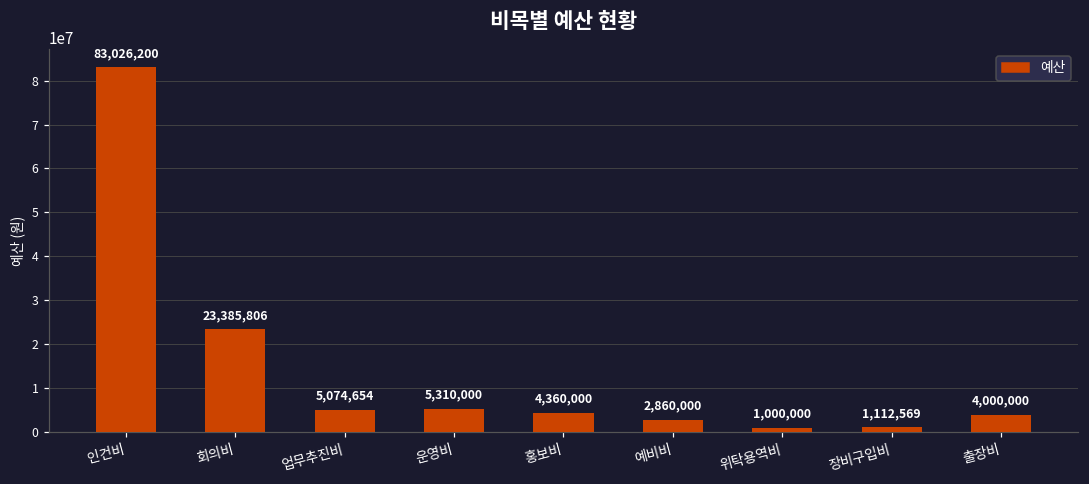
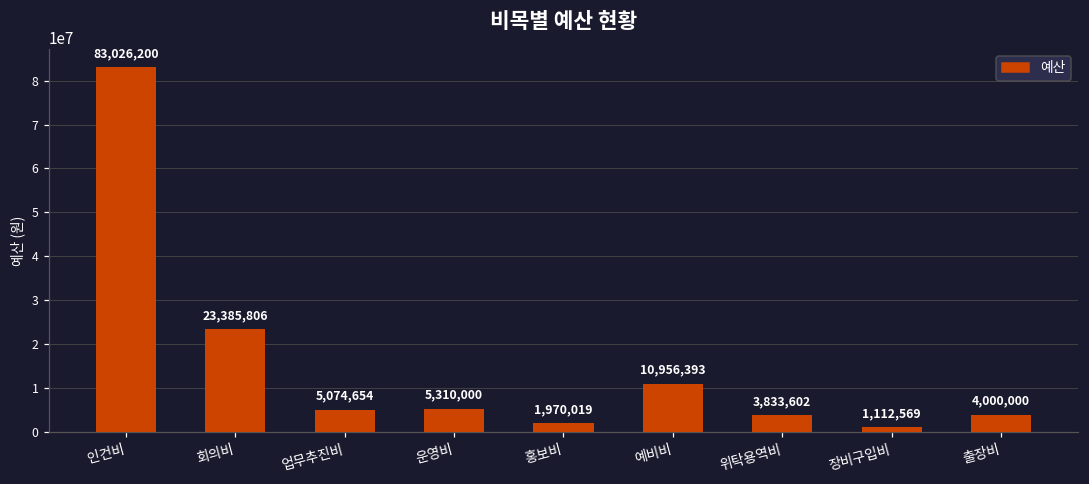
홍보비: 4,360,000 -> 1,970,019
예비비: 2,860,000 -> 10,956,393
위탁용역비: 1,000,000 -> 3,833,602
